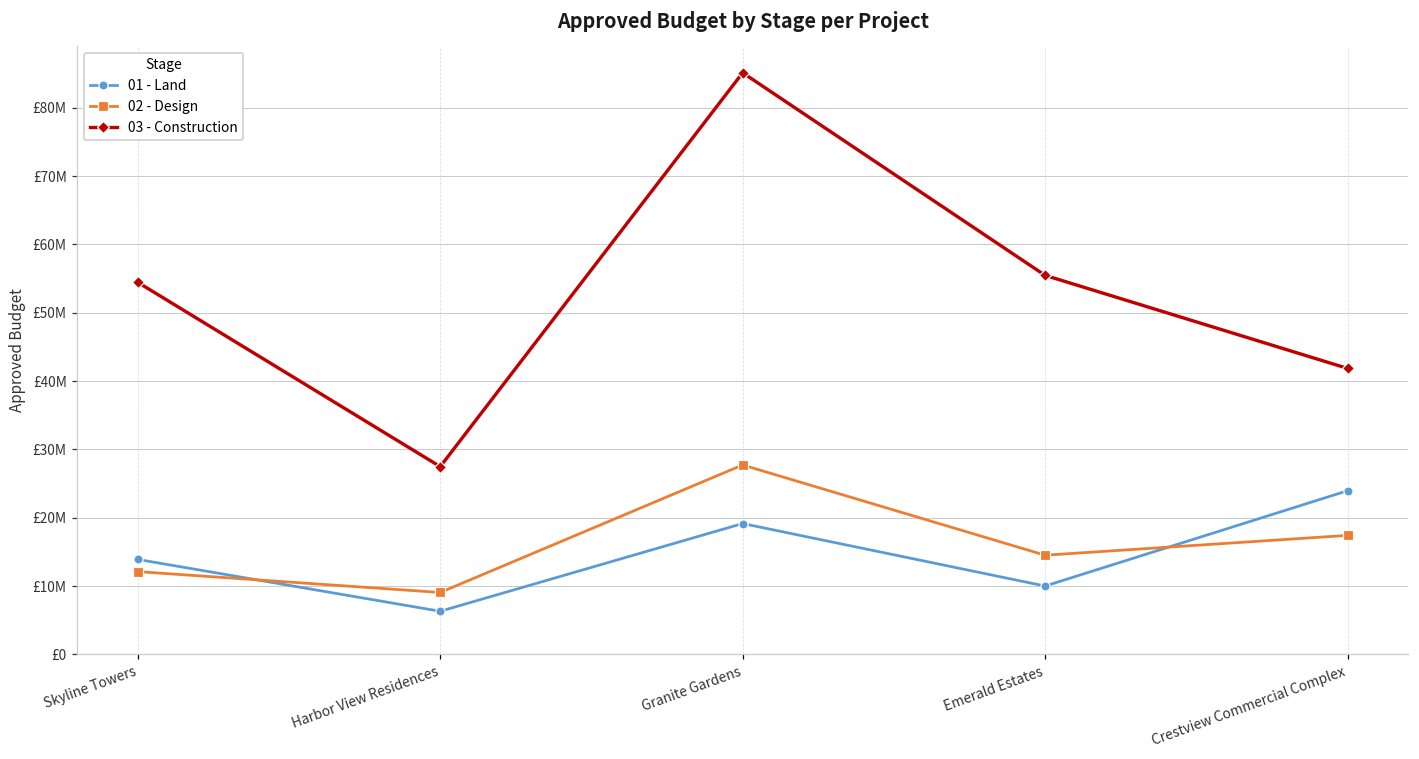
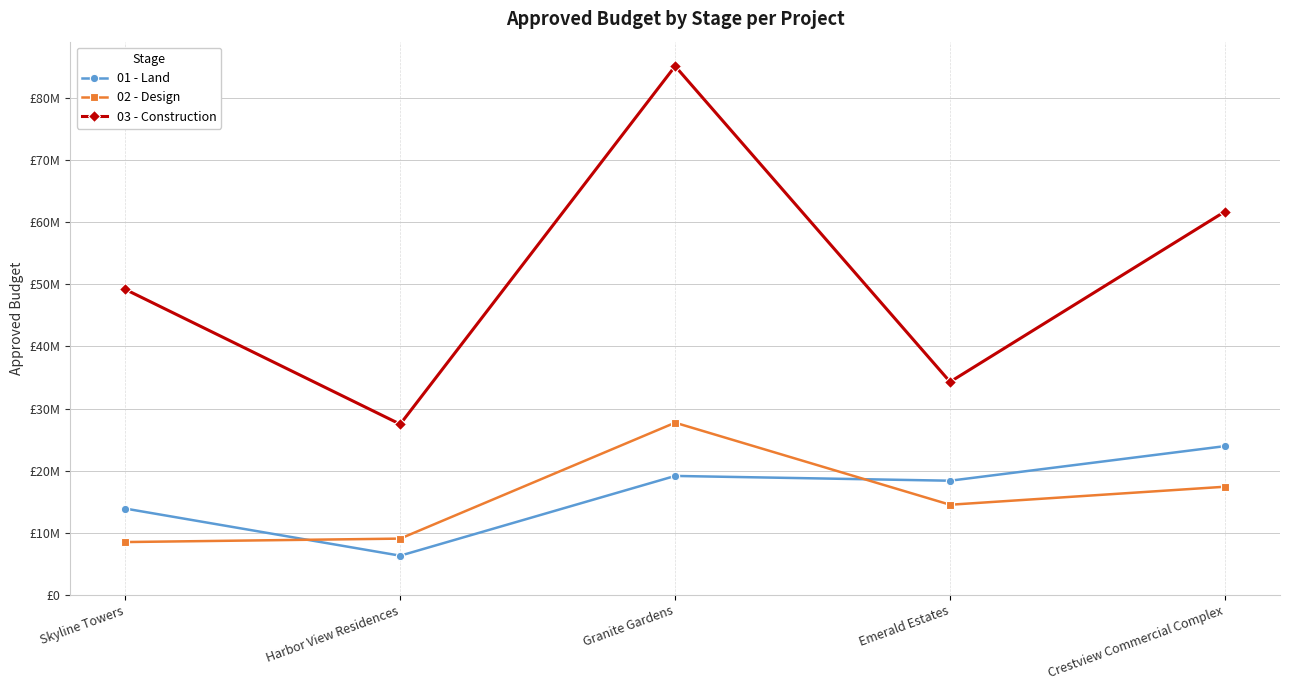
02 - Design, Skyline Towers: £12000000 -> £9000000
03 - Construction, Skyline Towers: £54000000 -> £49000000
01 - Land, Emerald Estates: £10000000 -> £18000000
03 - Construction, Emerald Estates: £55000000 -> £34000000
03 - Construction, Crestview Commercial Complex: £42000000 -> £62000000
